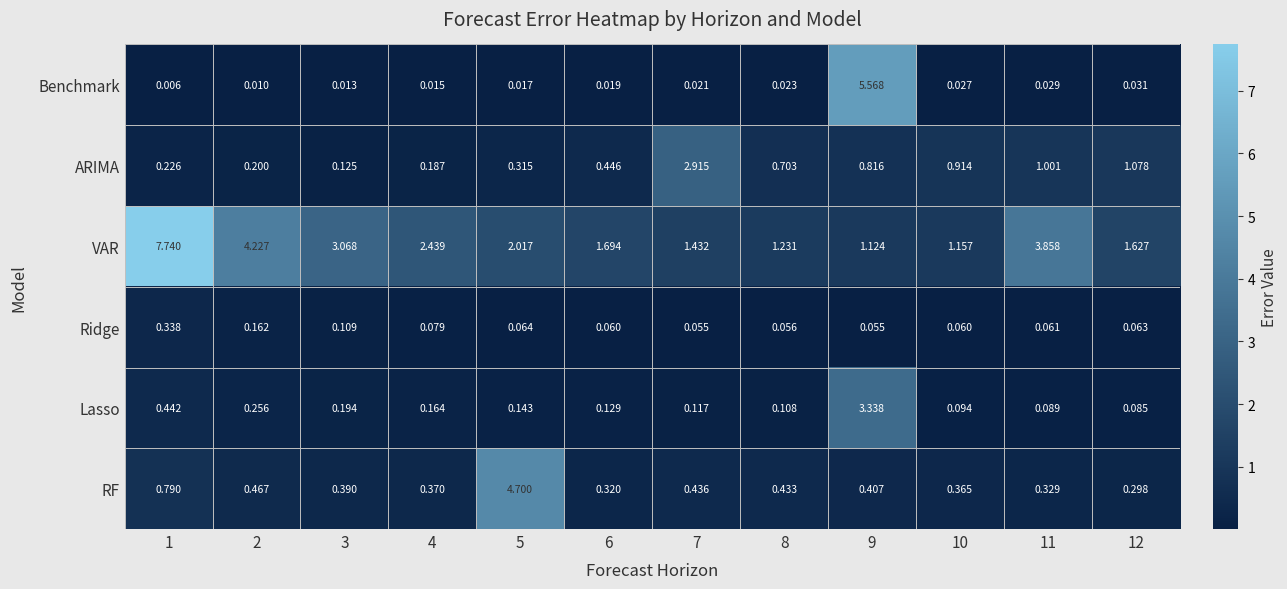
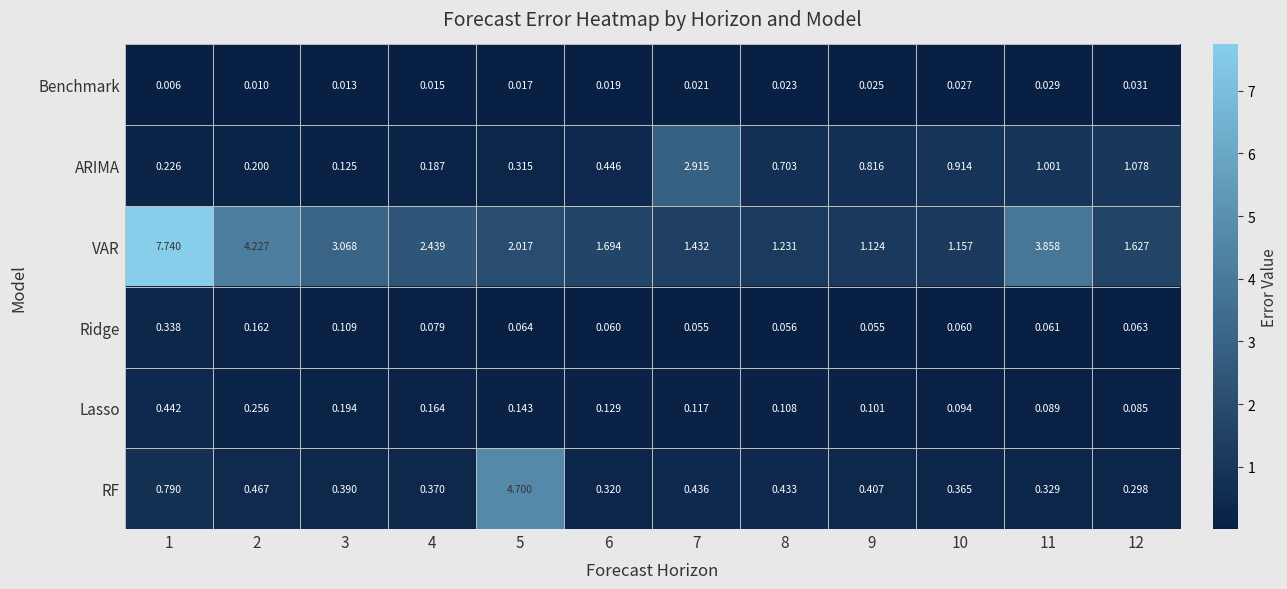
Benchmark, 9: 5.568 -> 0.025
Lasso, 9: 3.338 -> 0.101
